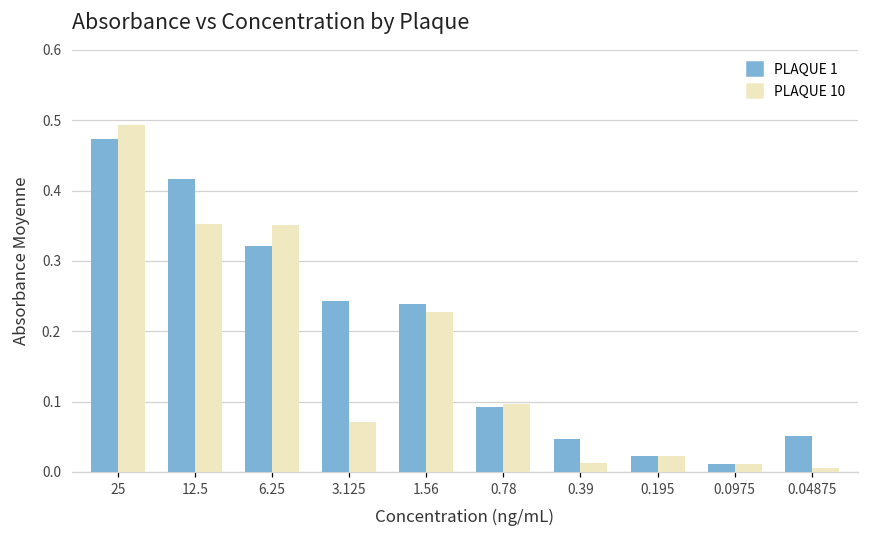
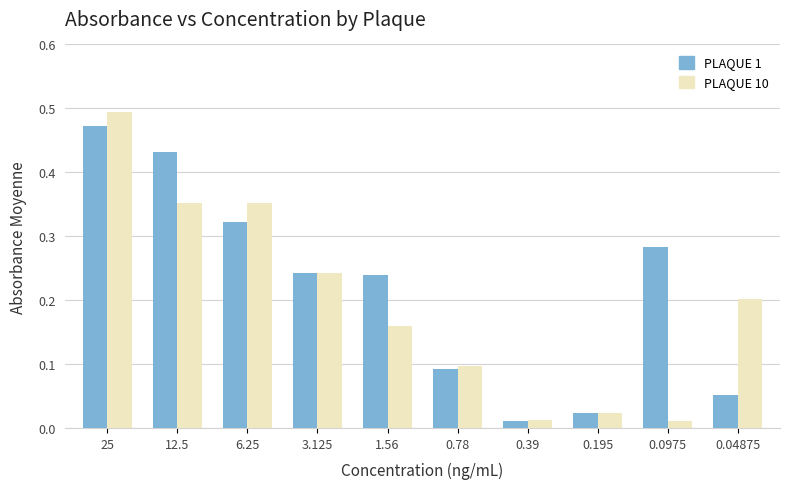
PLAQUE 1, 12.5: 0.42 -> 0.43
PLAQUE 10, 3.125: 0.07 -> 0.24
PLAQUE 10, 1.56: 0.23 -> 0.16
PLAQUE 1, 0.39: 0.05 -> 0.01
PLAQUE 1, 0.0975: 0.01 -> 0.28
PLAQUE 10, 0.04875: 0.01 -> 0.20
